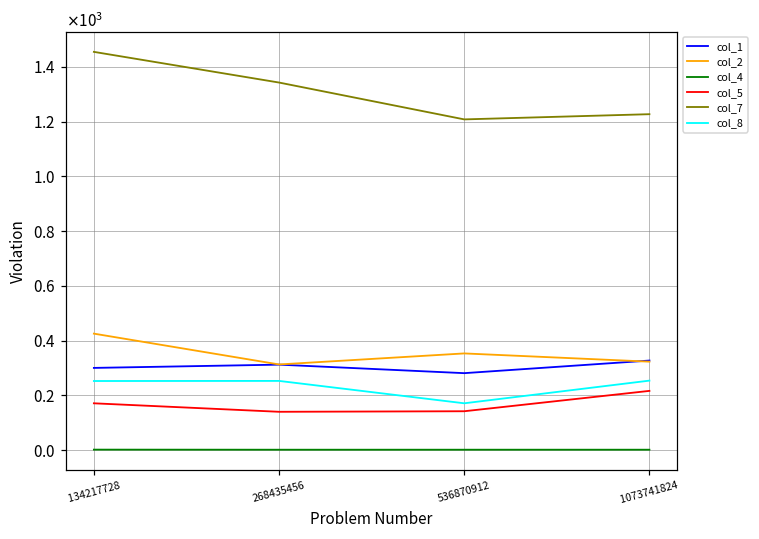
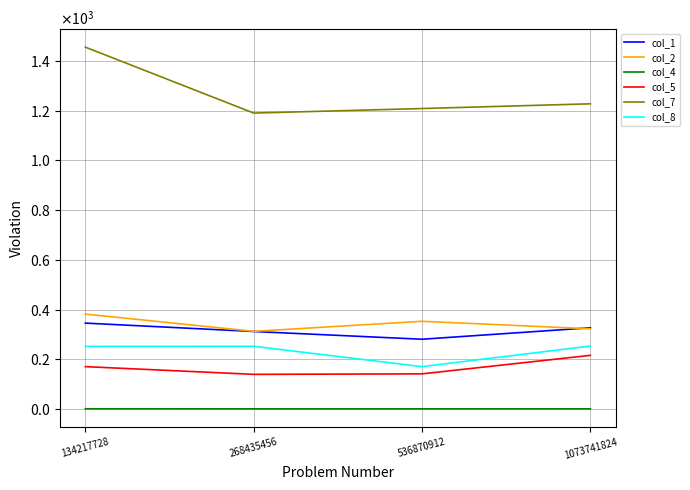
col_1, 134217728: 300 -> 350
col_2, 134217728: 430 -> 380
col_7, 268435456: 1340 -> 1190
